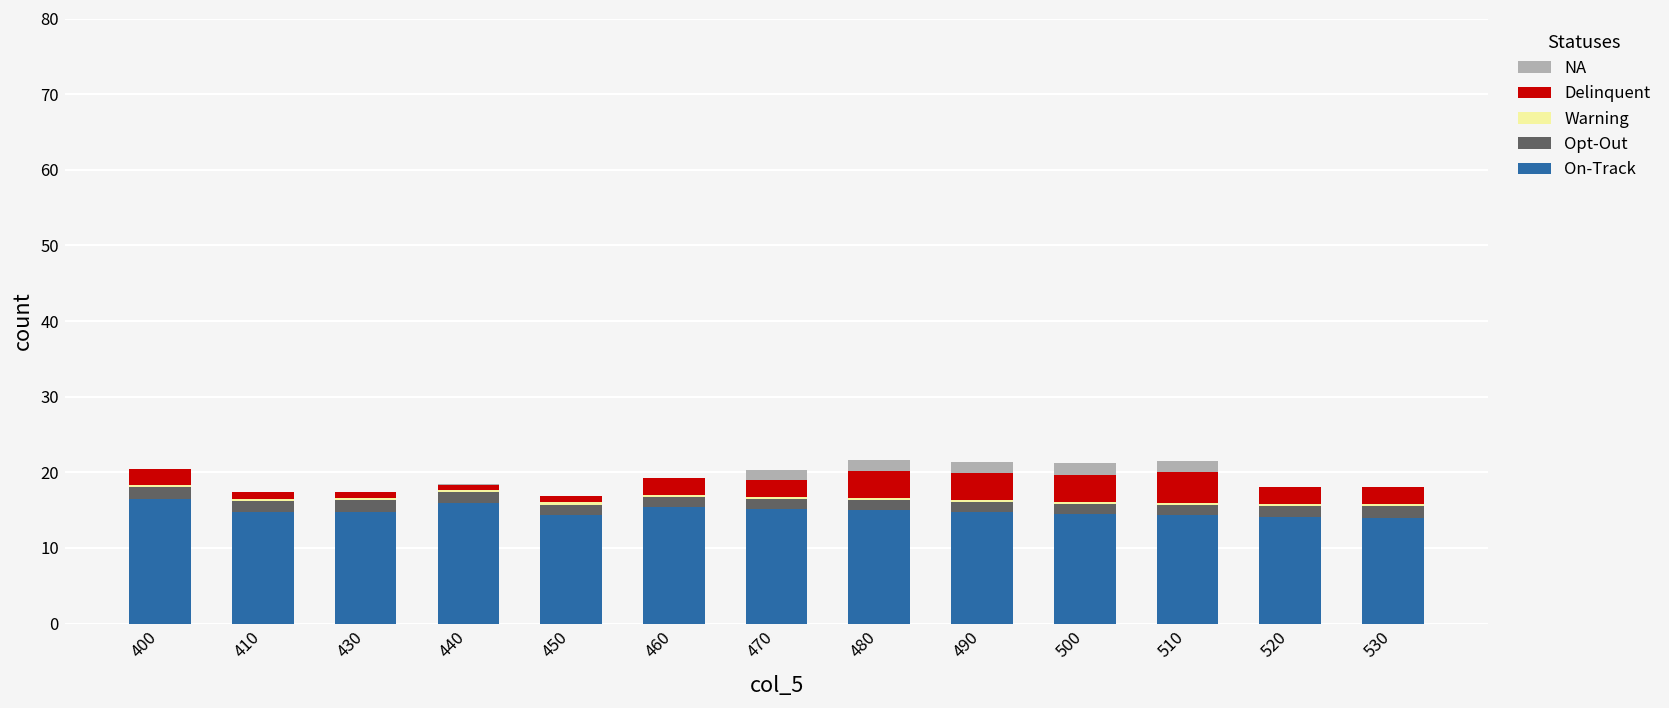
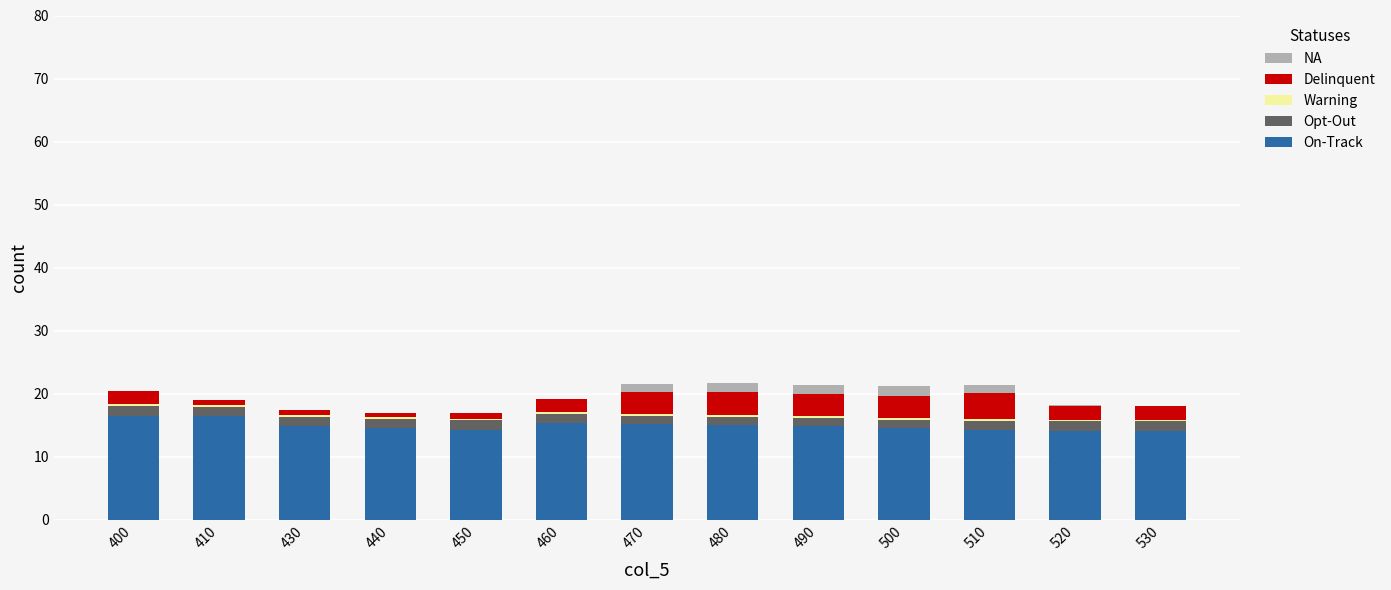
On-Track, 410: 15 -> 16
On-Track, 440: 16 -> 15
Delinquent, 470: 2 -> 3
